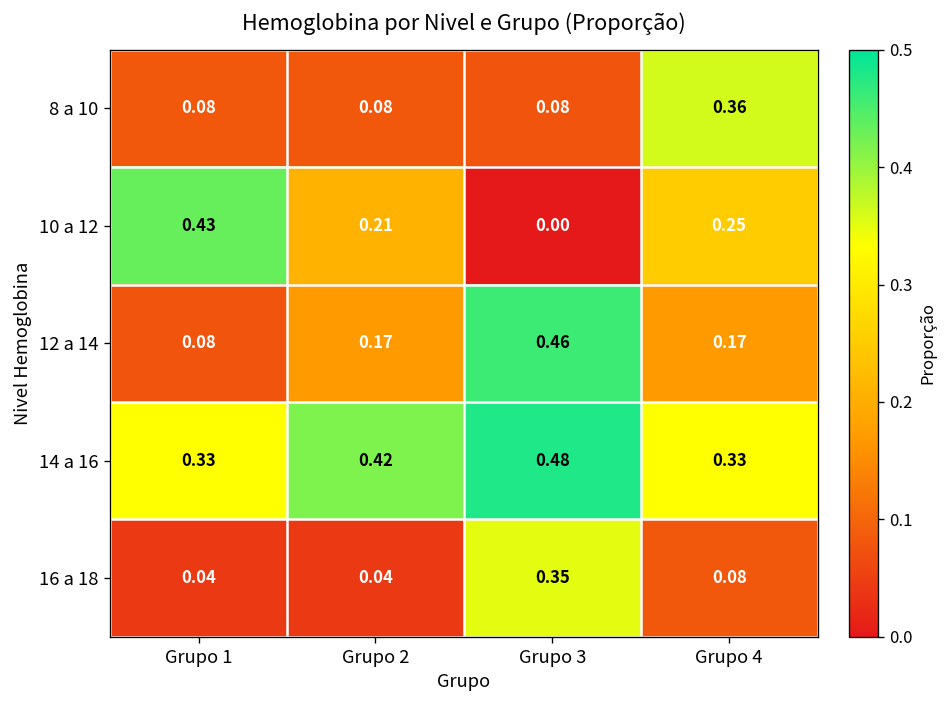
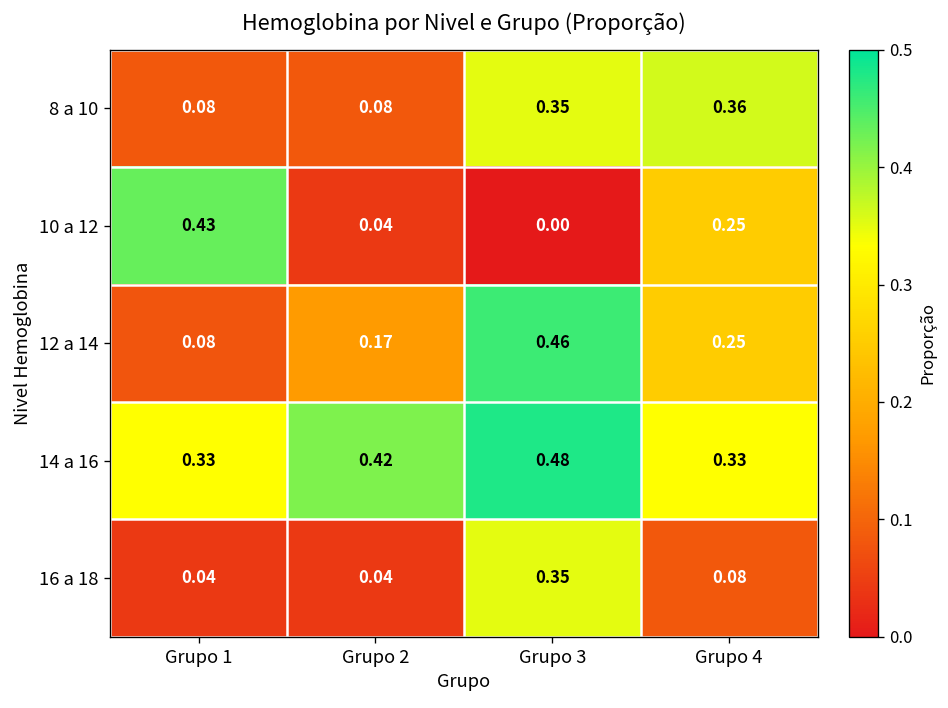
8 a 10, Grupo 3: 0.08 -> 0.35
10 a 12, Grupo 2: 0.21 -> 0.04
12 a 14, Grupo 4: 0.17 -> 0.25
